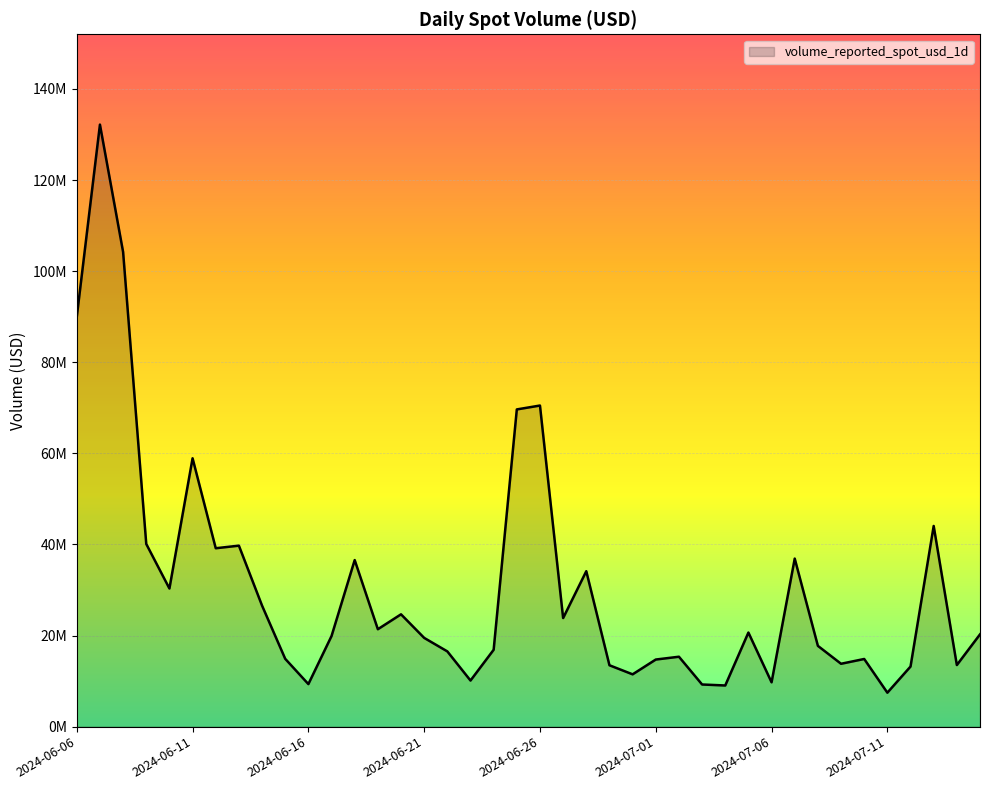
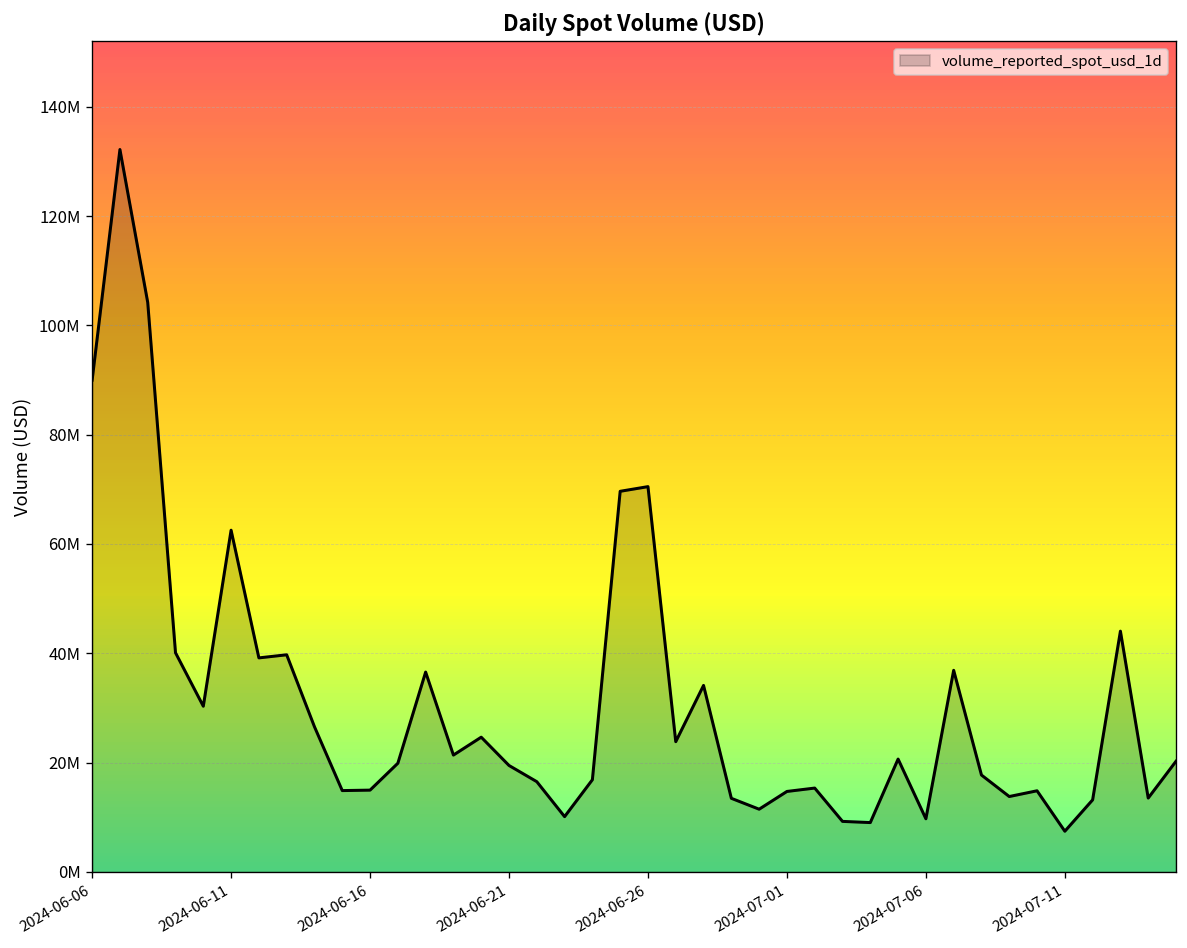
2024-06-11: 59000000 -> 63000000
2024-06-16: 9000000 -> 15000000
